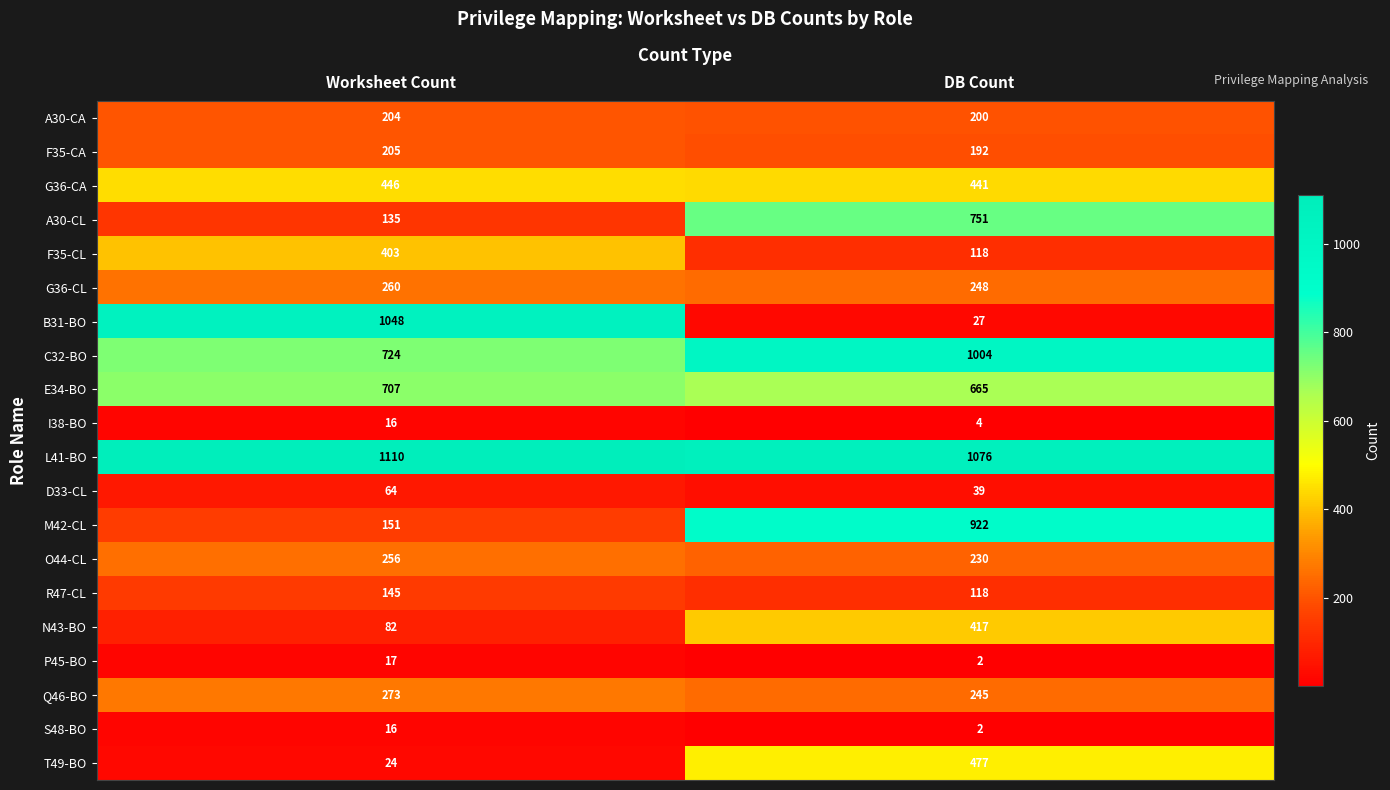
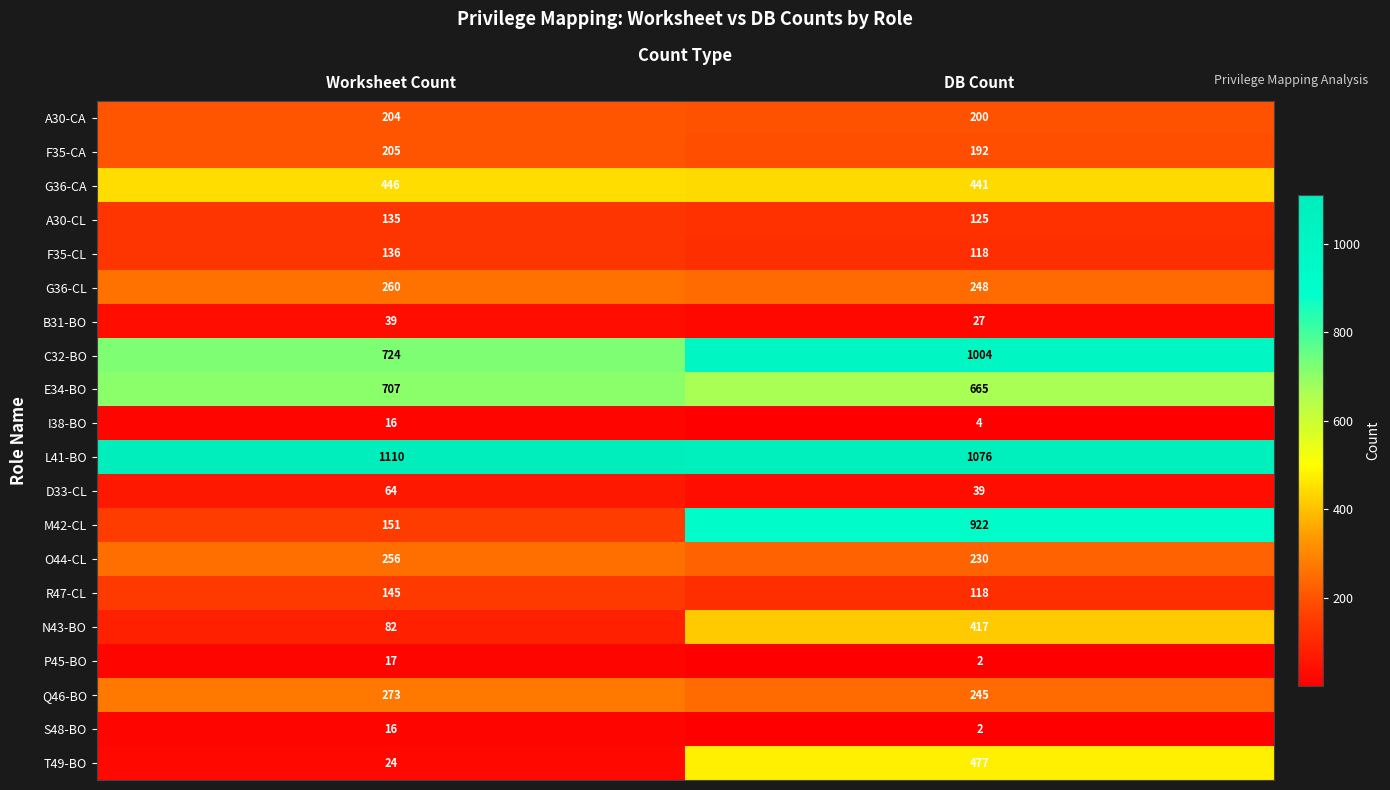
A30-CL, DB Count: 751 -> 125
F35-CL, Worksheet Count: 403 -> 136
B31-BO, Worksheet Count: 1048 -> 39
